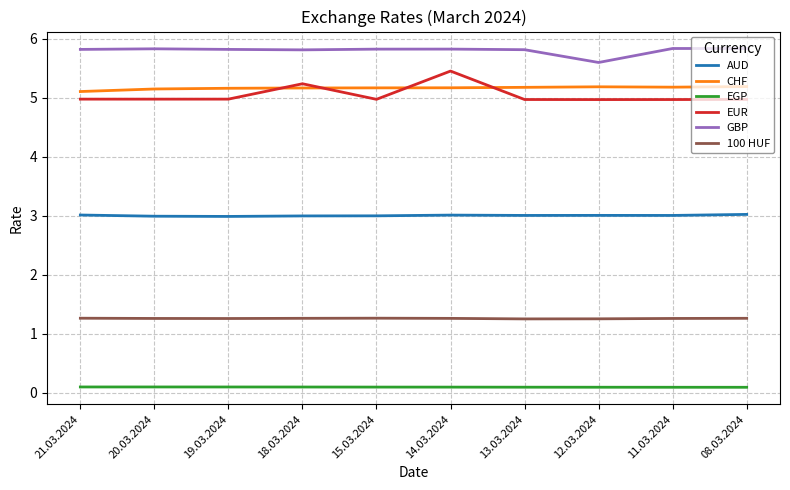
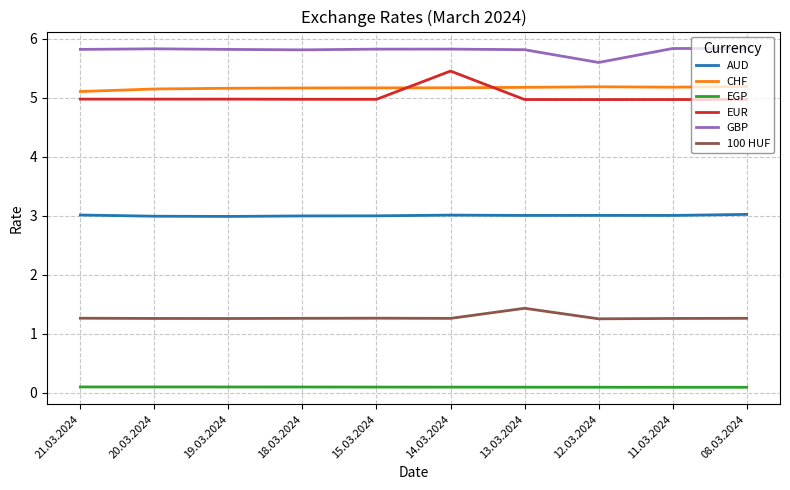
EUR, 18.03.2024: 5.2 -> 5.0
100 HUF, 13.03.2024: 1.3 -> 1.4
